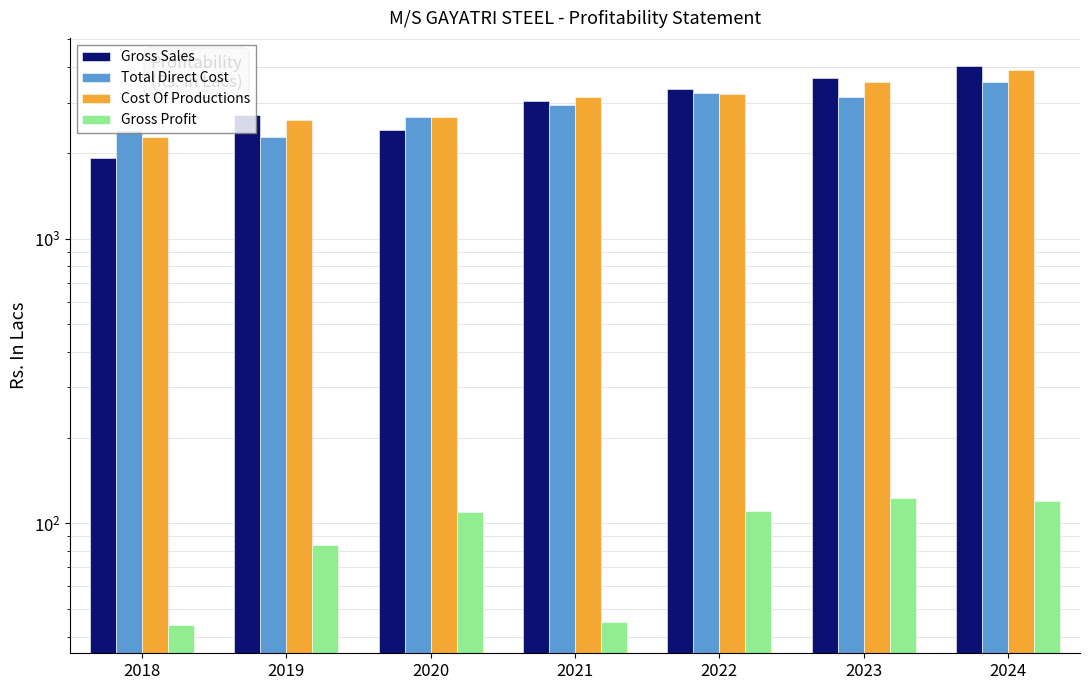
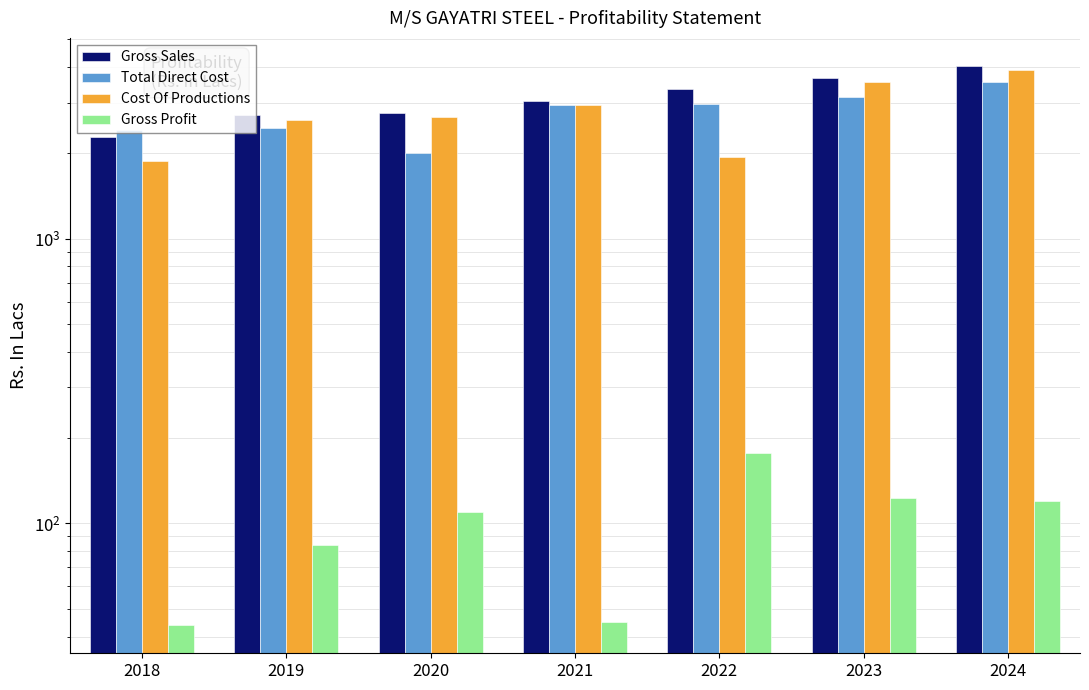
Gross Sales, 2018: 1900 -> 2300
Cost Of Productions, 2018: 2300 -> 1900
Total Direct Cost, 2019: 2300 -> 2400
Gross Sales, 2020: 2400 -> 2800
Total Direct Cost, 2020: 2700 -> 2000
Cost Of Productions, 2021: 3100 -> 2900
Total Direct Cost, 2022: 3200 -> 3000
Cost Of Productions, 2022: 3200 -> 1900
Gross Profit, 2022: 111 -> 180
